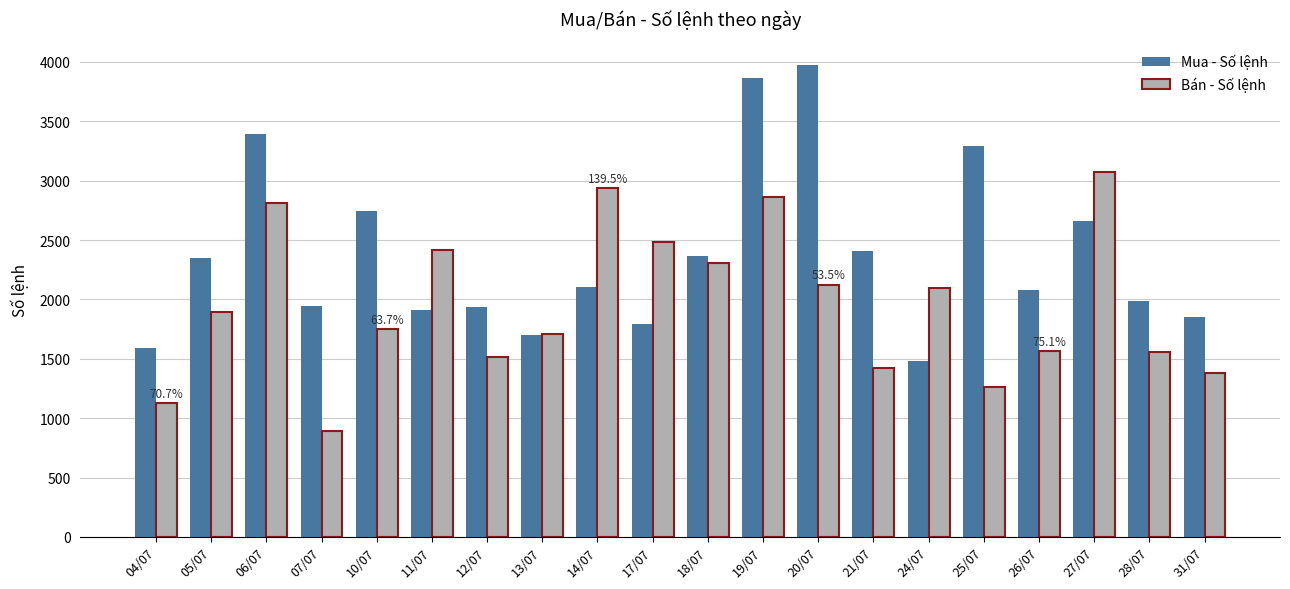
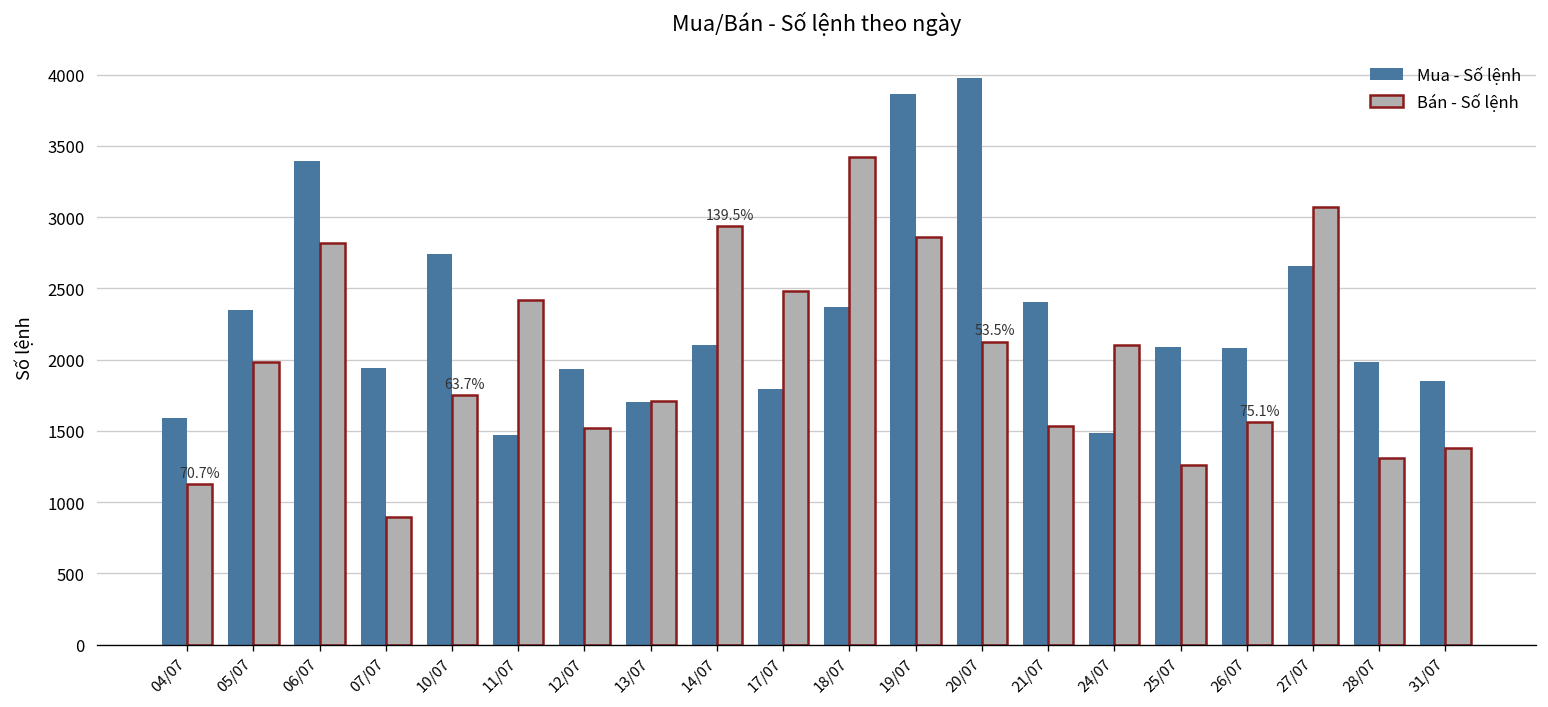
Bán - Số lệnh, 05/07: 1900 -> 1990
Mua - Số lệnh, 11/07: 1910 -> 1470
Bán - Số lệnh, 18/07: 2310 -> 3420
Bán - Số lệnh, 21/07: 1420 -> 1540
Mua - Số lệnh, 25/07: 3290 -> 2090
Bán - Số lệnh, 28/07: 1560 -> 1310
